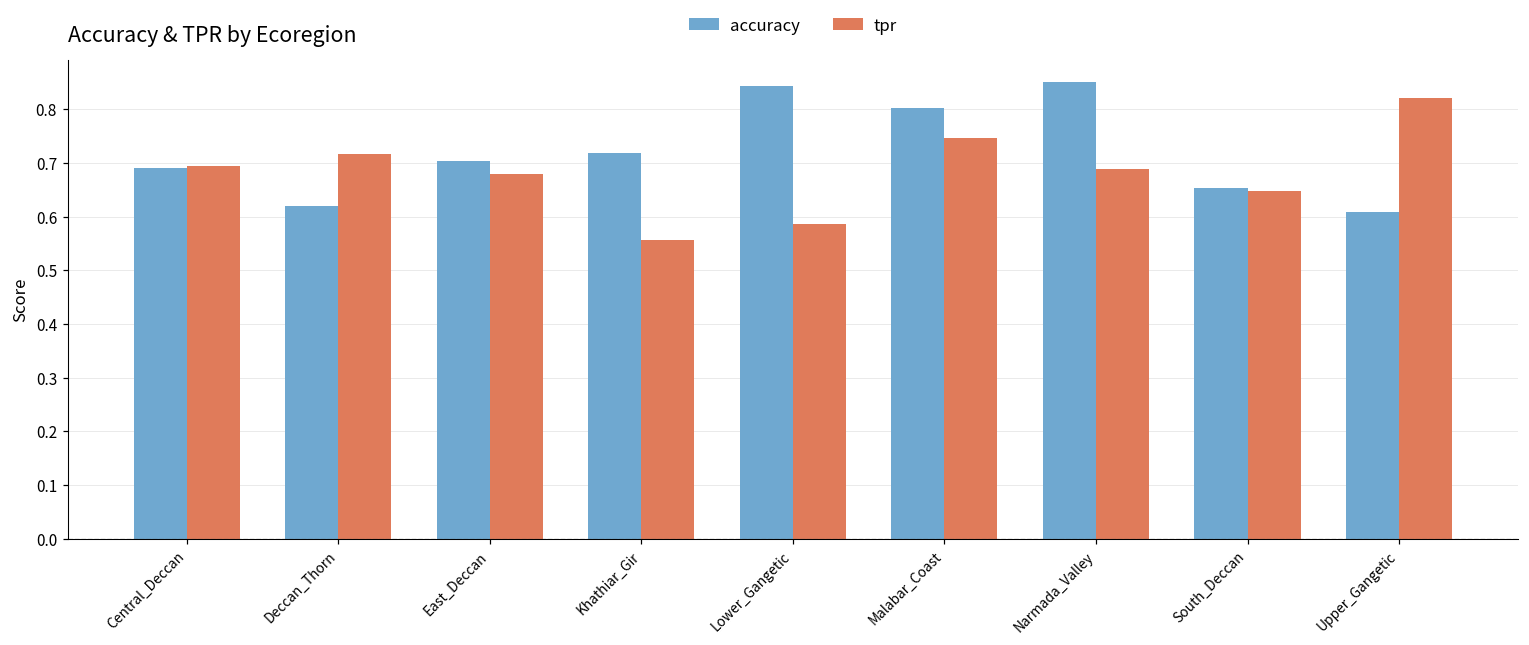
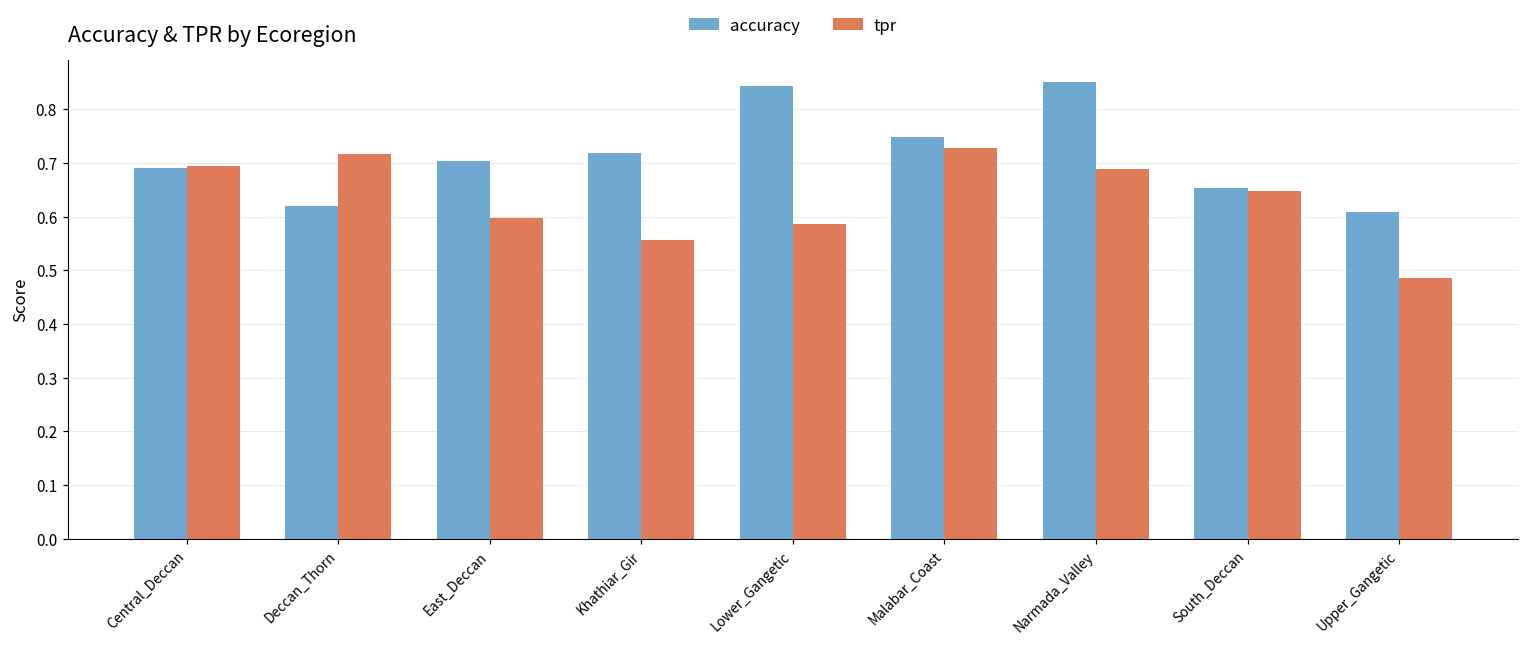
tpr, East_Deccan: 0.68 -> 0.60
accuracy, Malabar_Coast: 0.80 -> 0.75
tpr, Malabar_Coast: 0.75 -> 0.73
tpr, Upper_Gangetic: 0.82 -> 0.49
